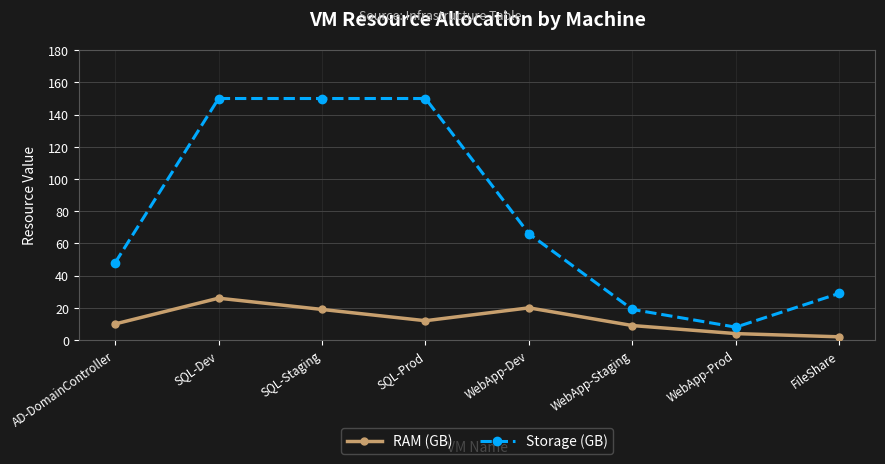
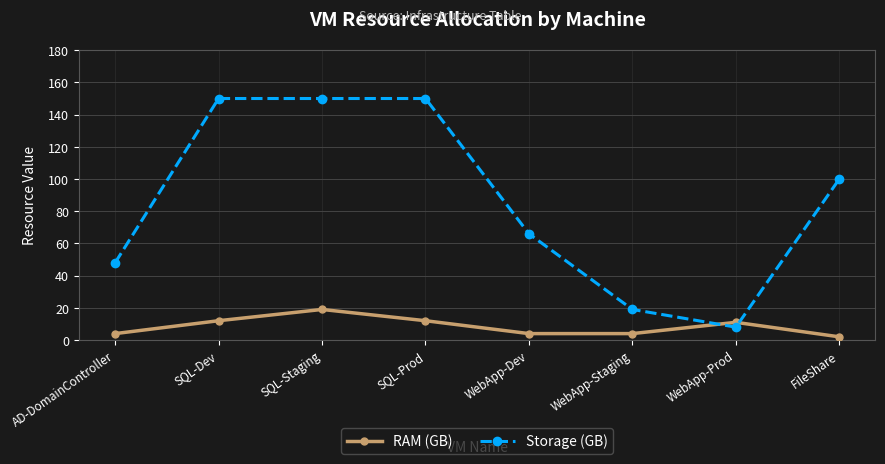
RAM (GB), AD-DomainController: 10 -> 4
RAM (GB), SQL-Dev: 26 -> 12
RAM (GB), WebApp-Dev: 20 -> 4
RAM (GB), WebApp-Staging: 9 -> 4
RAM (GB), WebApp-Prod: 4 -> 11
Storage (GB), FileShare: 29 -> 100
